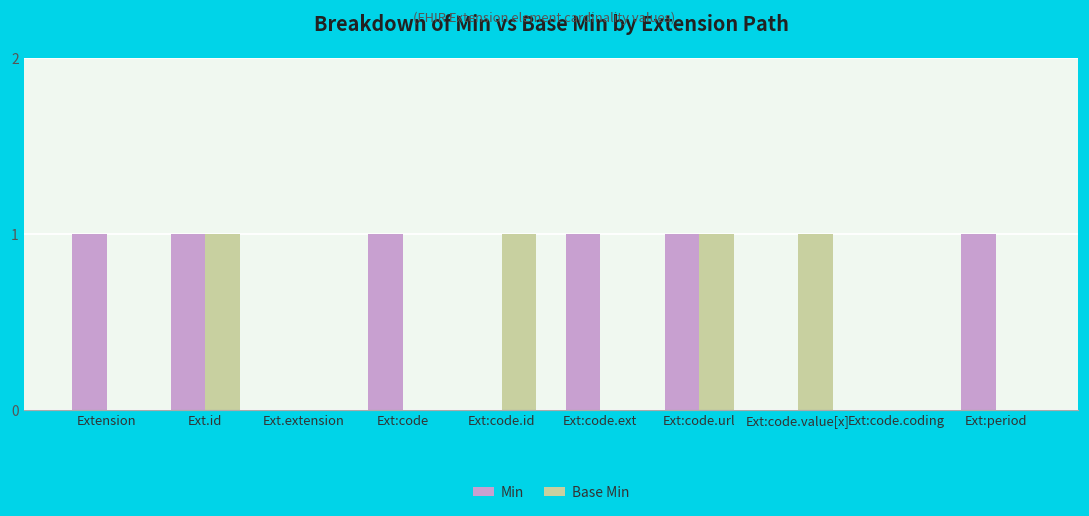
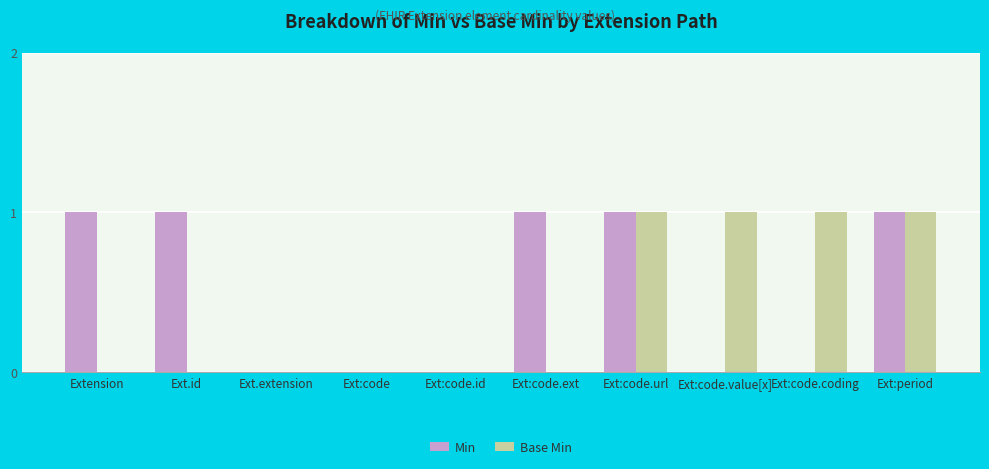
Base Min, Ext.id: 1 -> 0
Min, Ext:code: 1 -> 0
Base Min, Ext:code.id: 1 -> 0
Base Min, Ext:code.coding: 0 -> 1
Base Min, Ext:period: 0 -> 1
